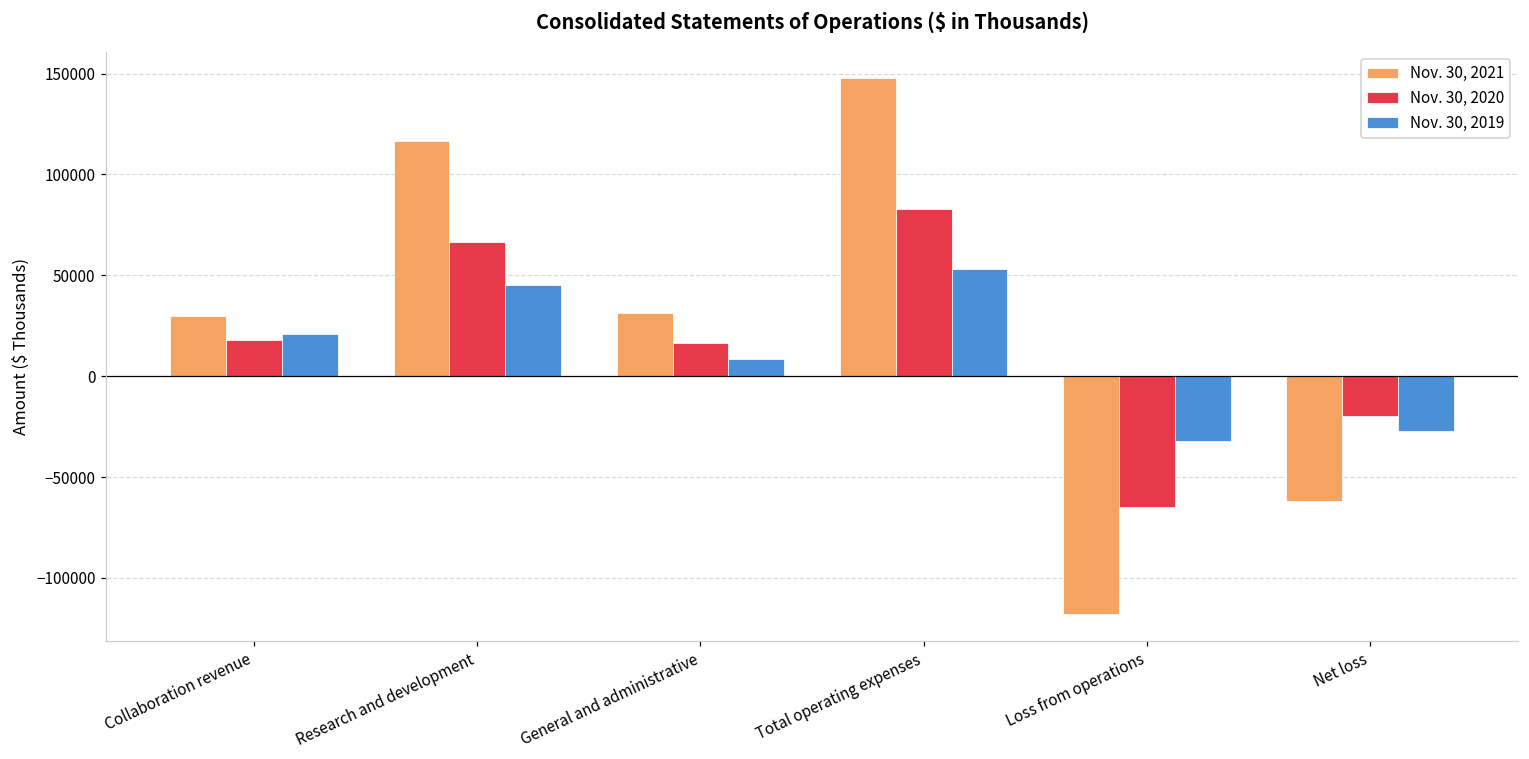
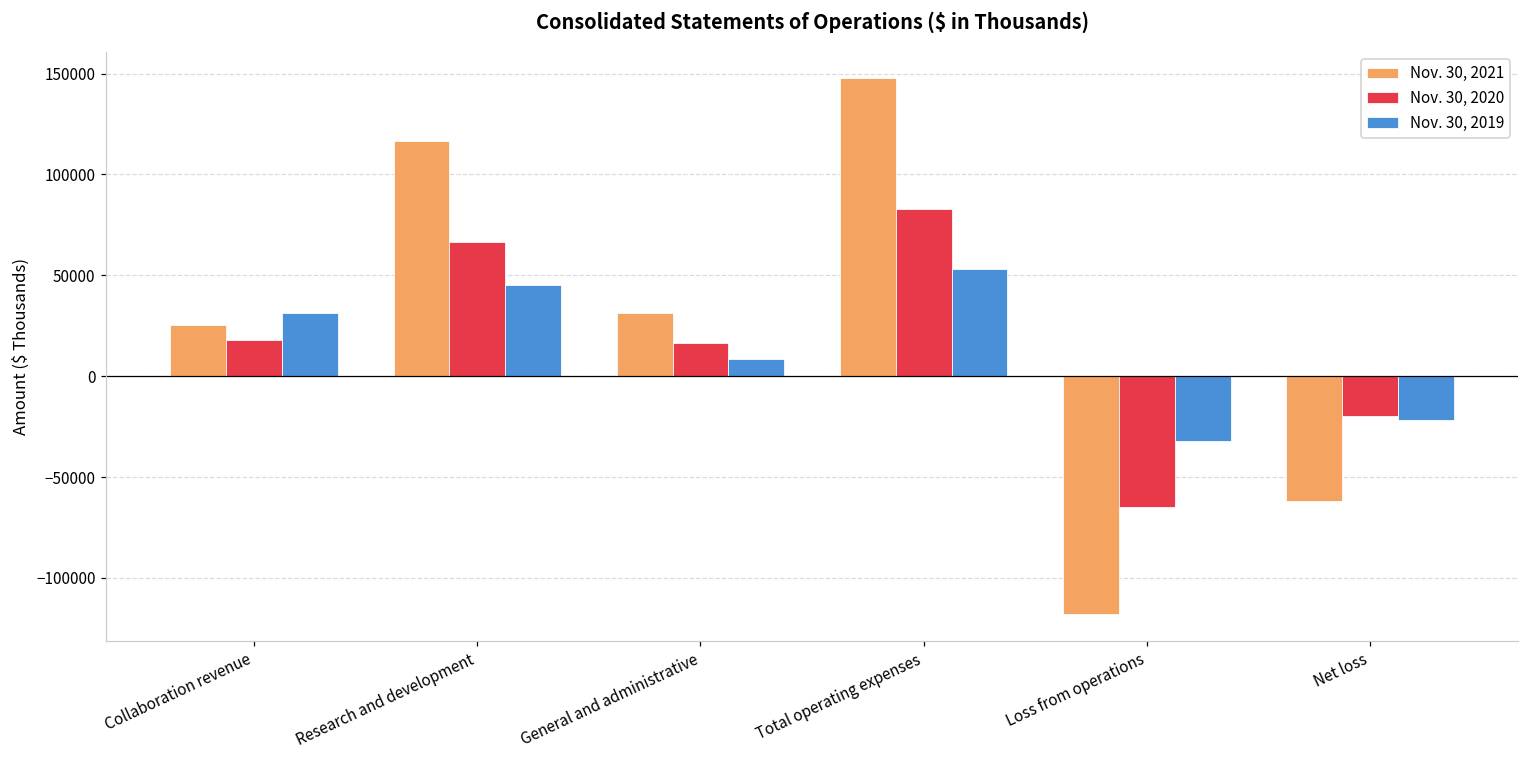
Nov. 30, 2021, Collaboration revenue: 30000 -> 25000
Nov. 30, 2019, Collaboration revenue: 21000 -> 31000
Nov. 30, 2019, Net loss: -27000 -> -22000
